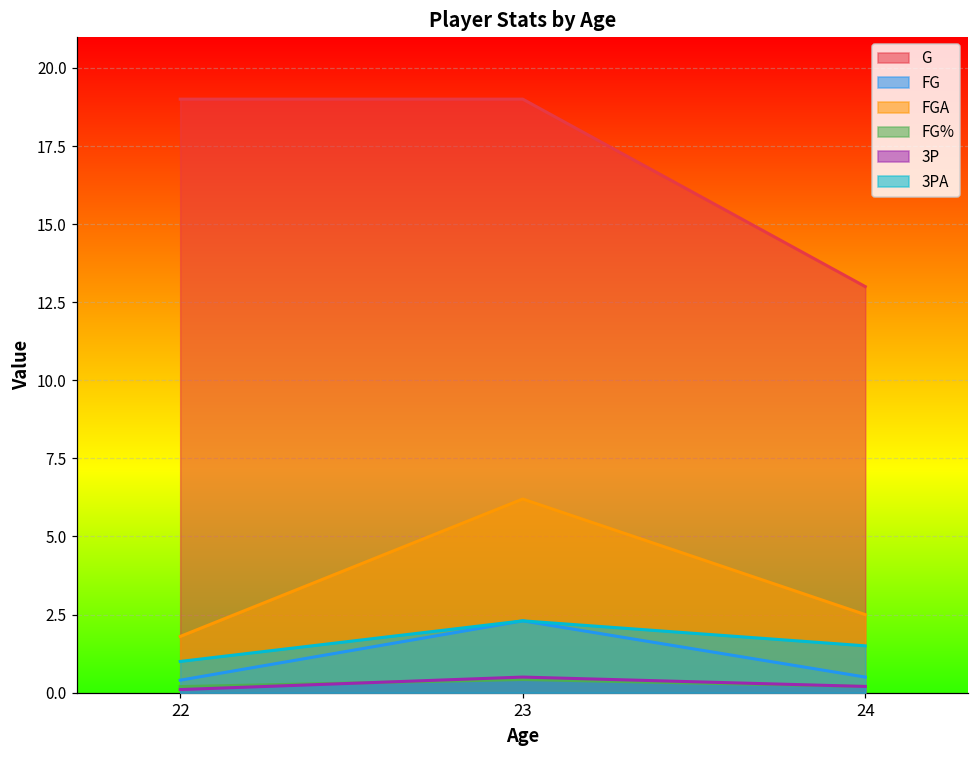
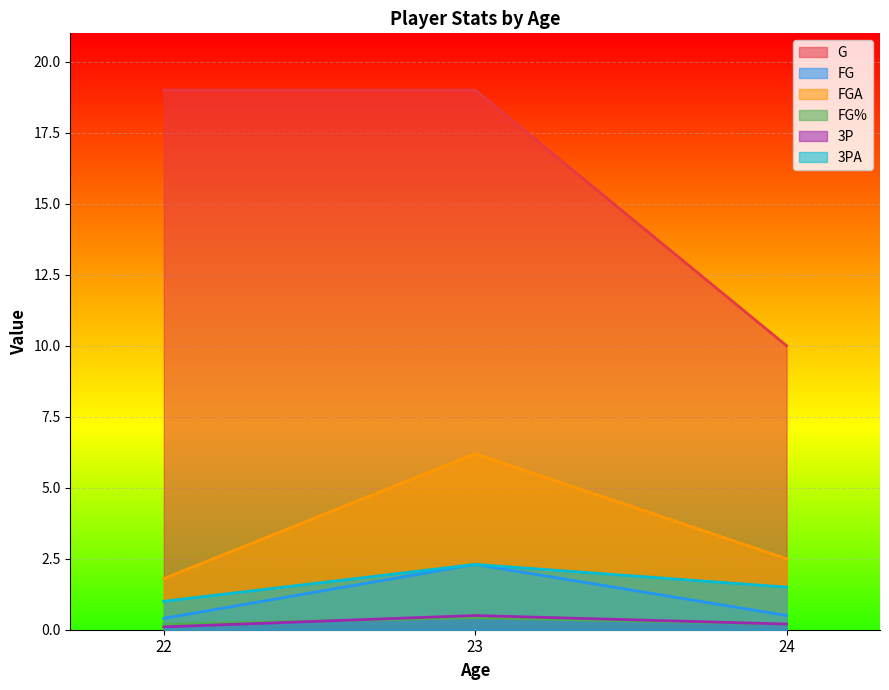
G, 24: 13 -> 10
